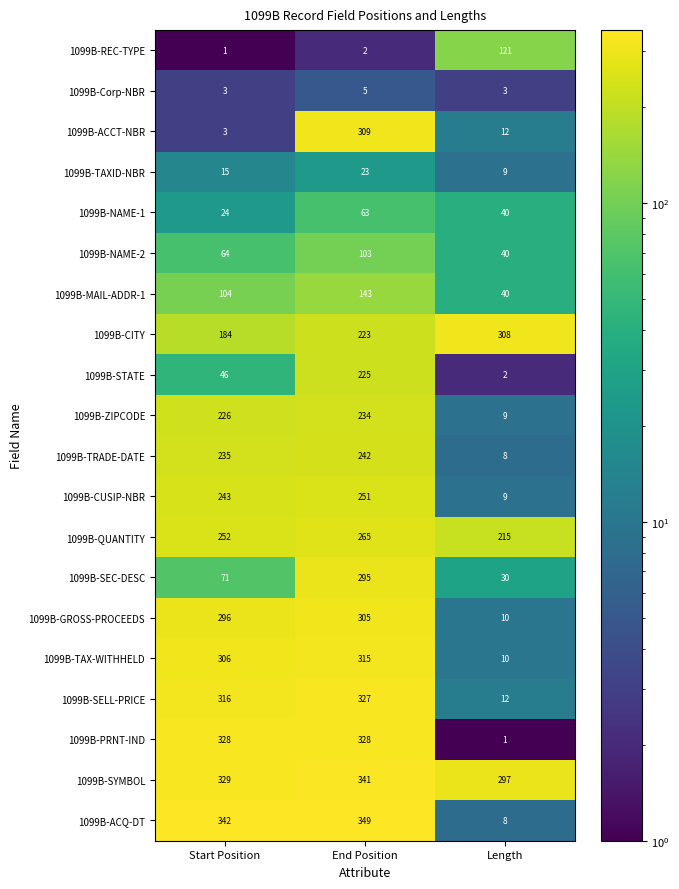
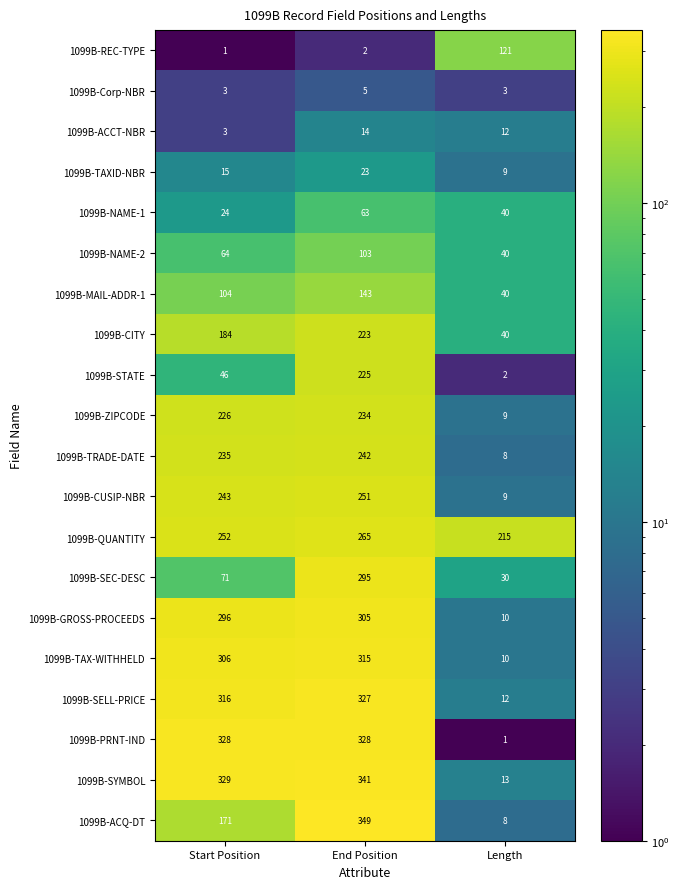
1099B-ACCT-NBR, End Position: 309 -> 14
1099B-CITY, Length: 308 -> 40
1099B-SYMBOL, Length: 297 -> 13
1099B-ACQ-DT, Start Position: 342 -> 171
